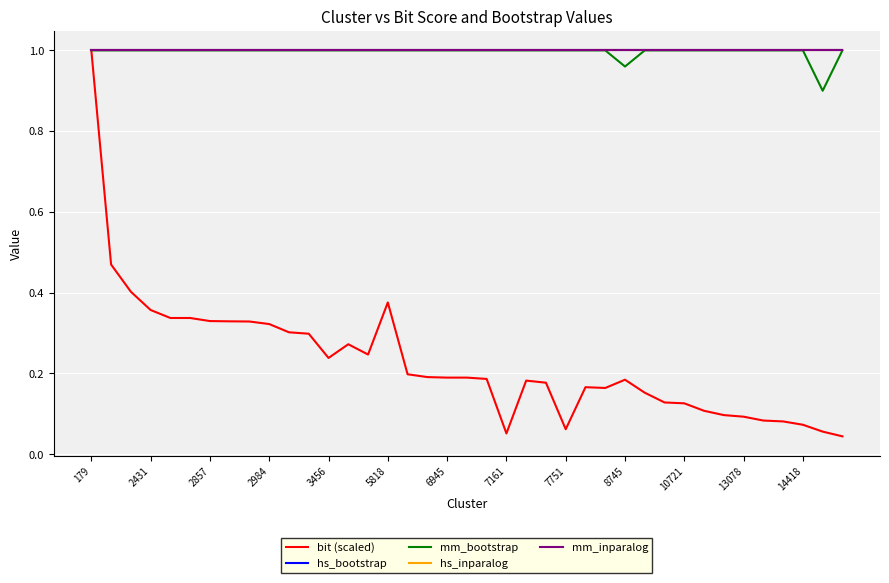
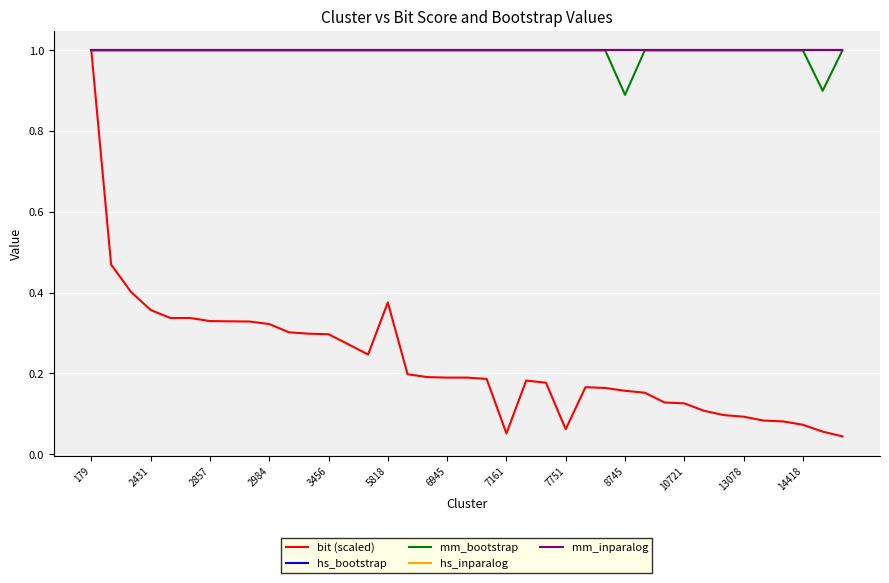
bit (scaled), 3456: 0.24 -> 0.30
bit (scaled), 8745: 0.18 -> 0.16
mm_bootstrap, 8745: 0.96 -> 0.89
